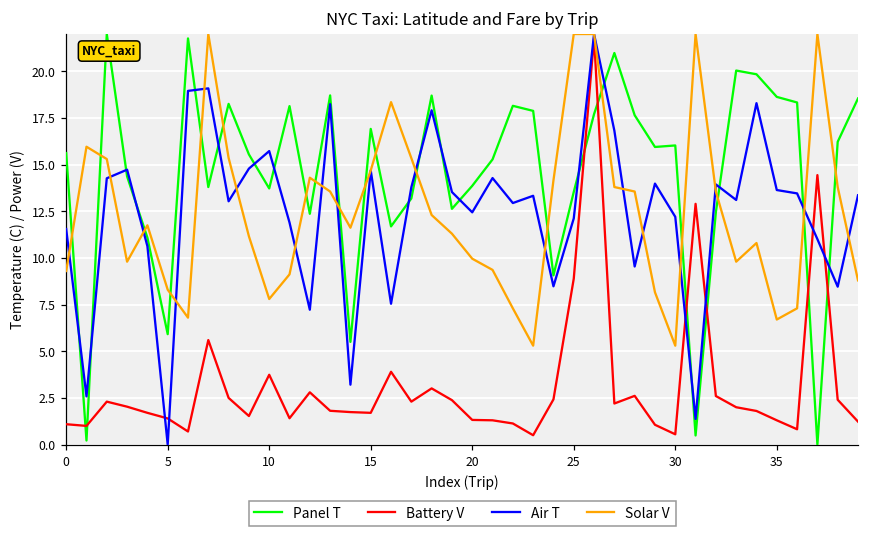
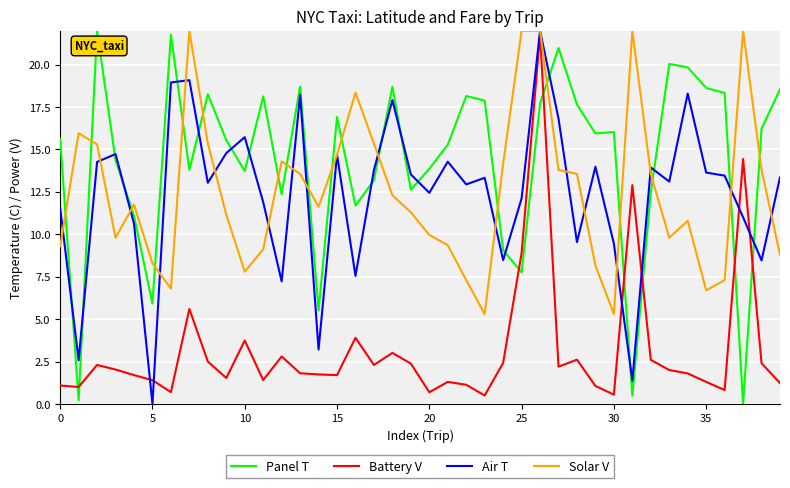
Battery V, 20: 1.3 -> 0.7
Panel T, 25: 13.5 -> 7.8
Air T, 30: 12.2 -> 9.4
